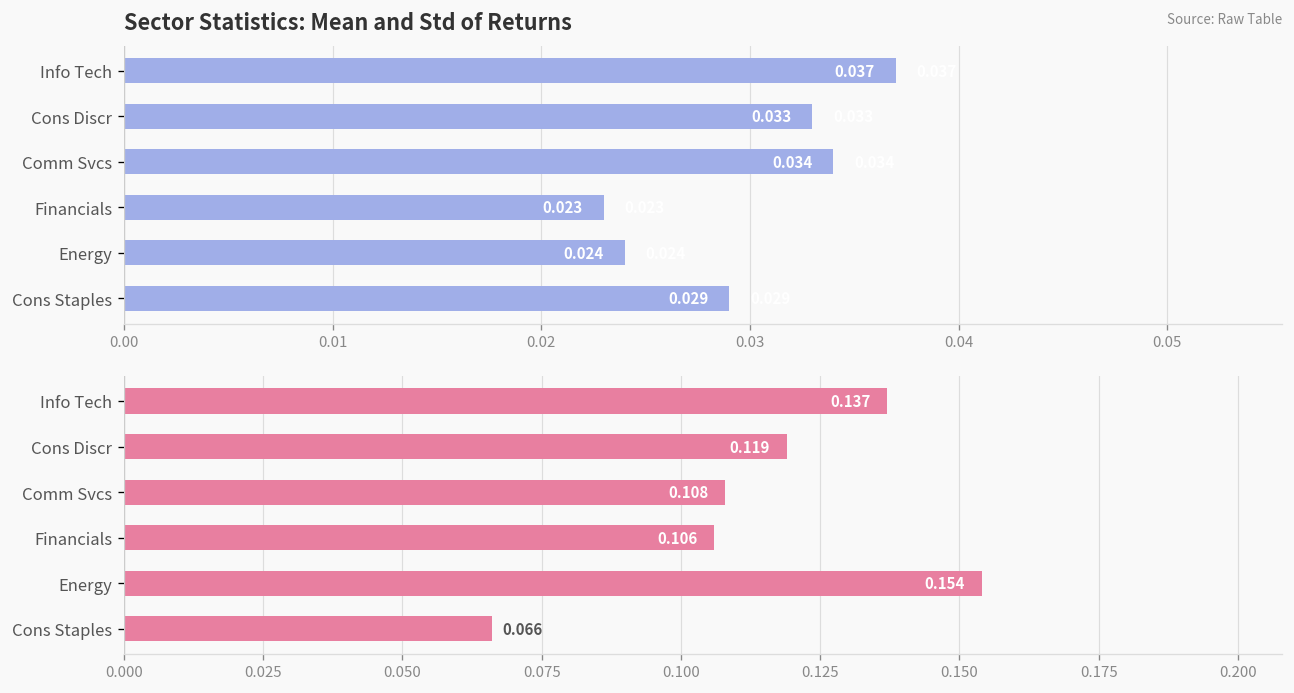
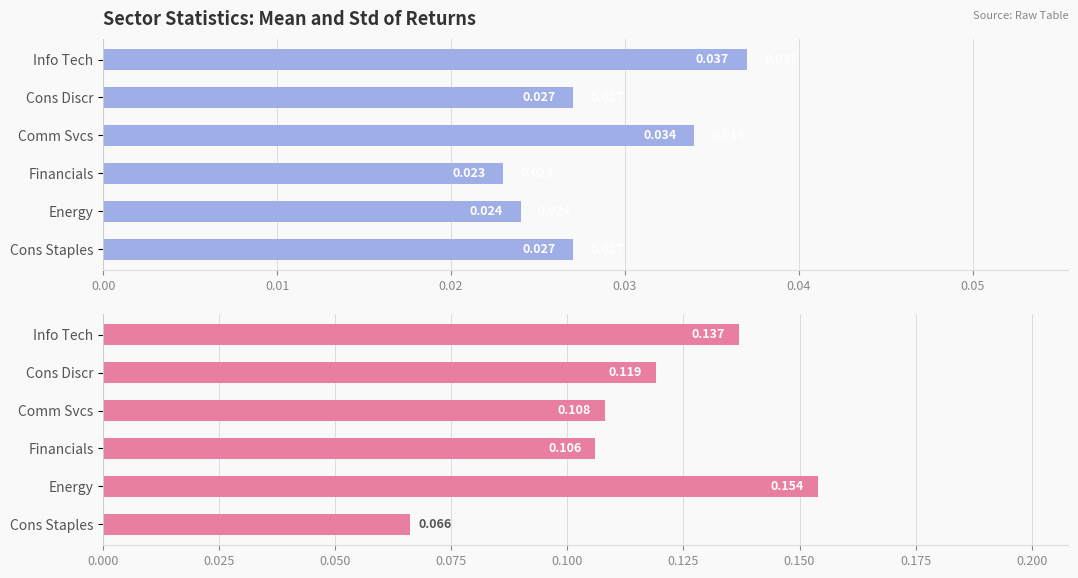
Sector Statistics: Mean and Std of Returns, Cons Discr: 0.033 -> 0.027
Sector Statistics: Mean and Std of Returns, Cons Staples: 0.029 -> 0.027
